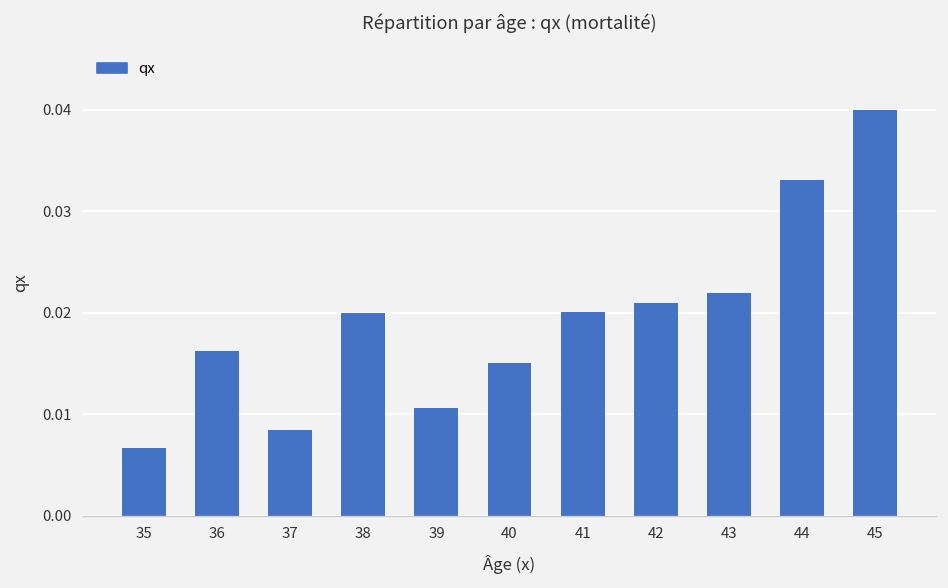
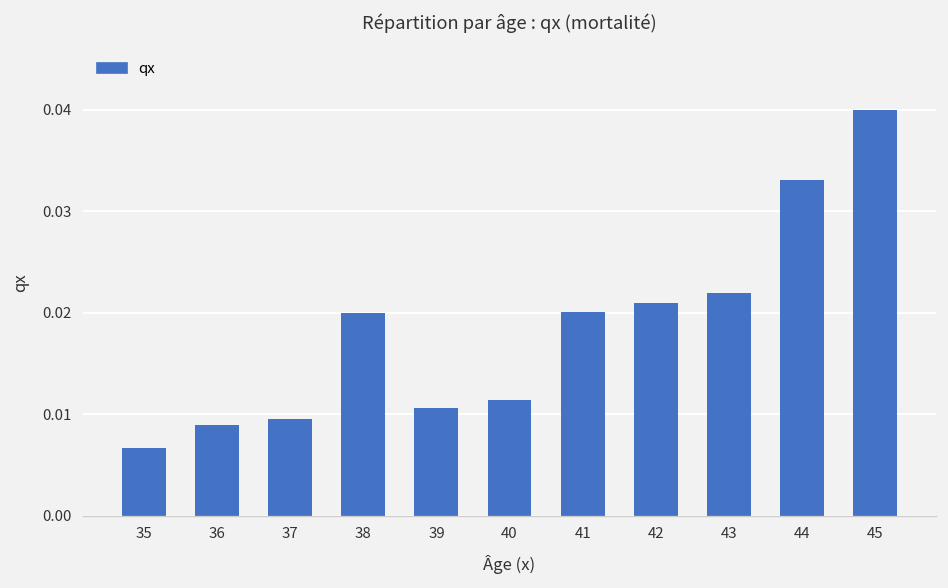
36: 0.016 -> 0.009
37: 0.008 -> 0.010
40: 0.015 -> 0.011
